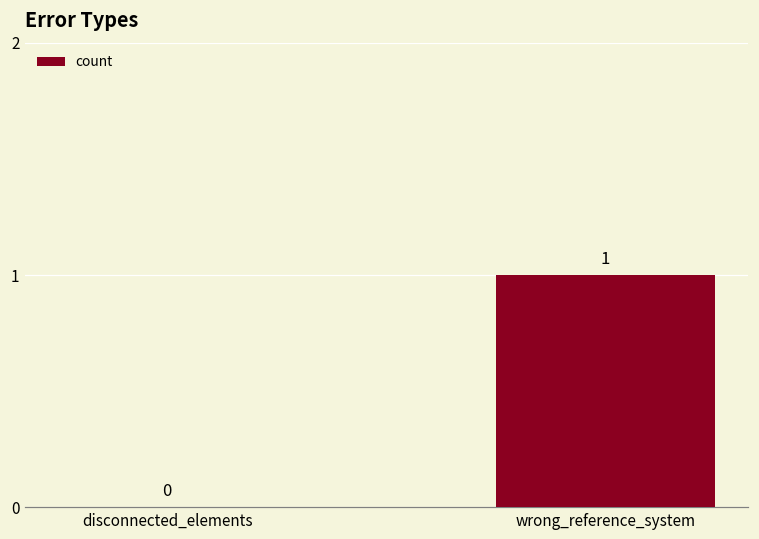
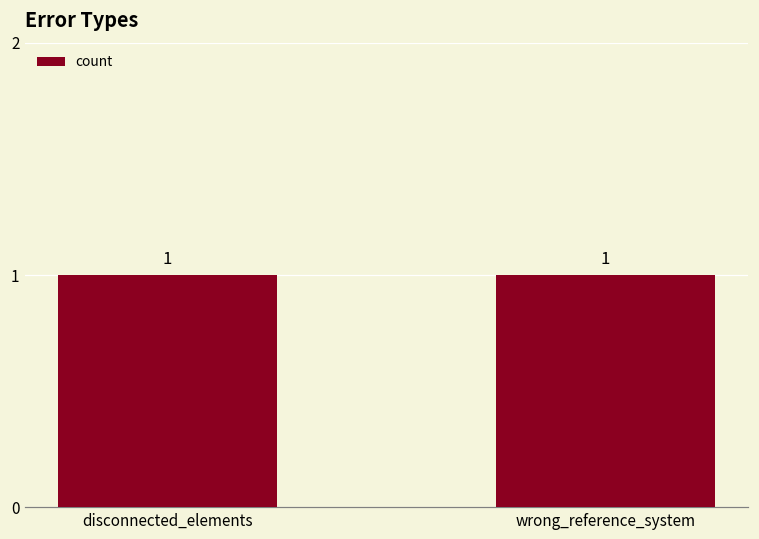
disconnected_elements: 0 -> 1
